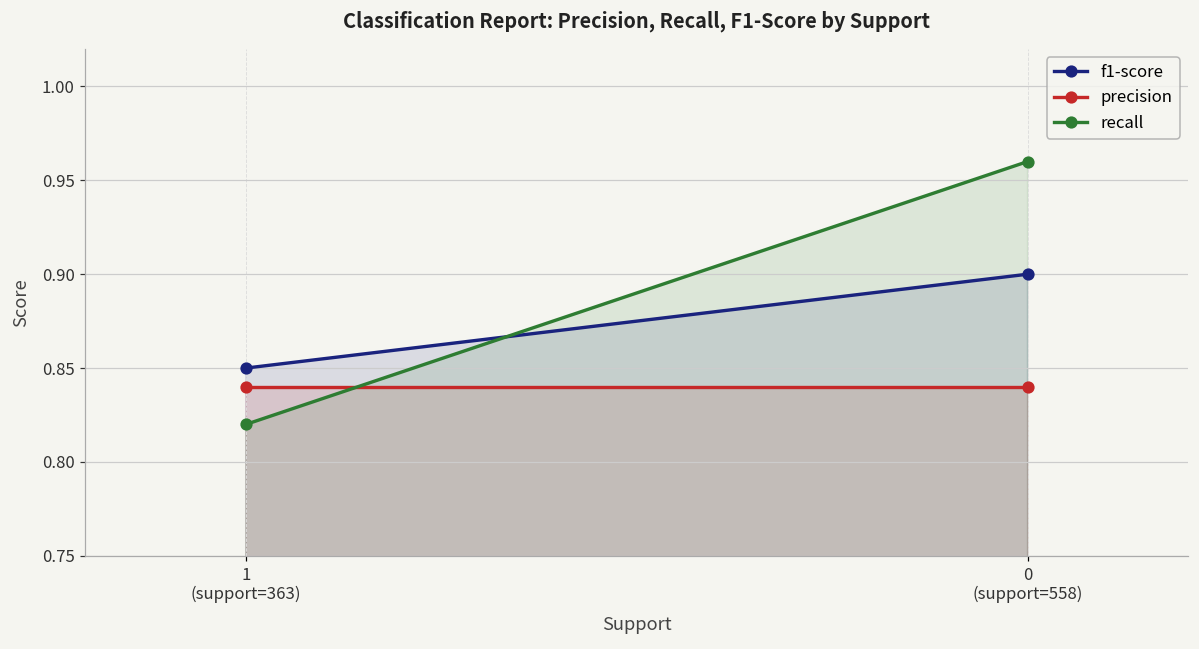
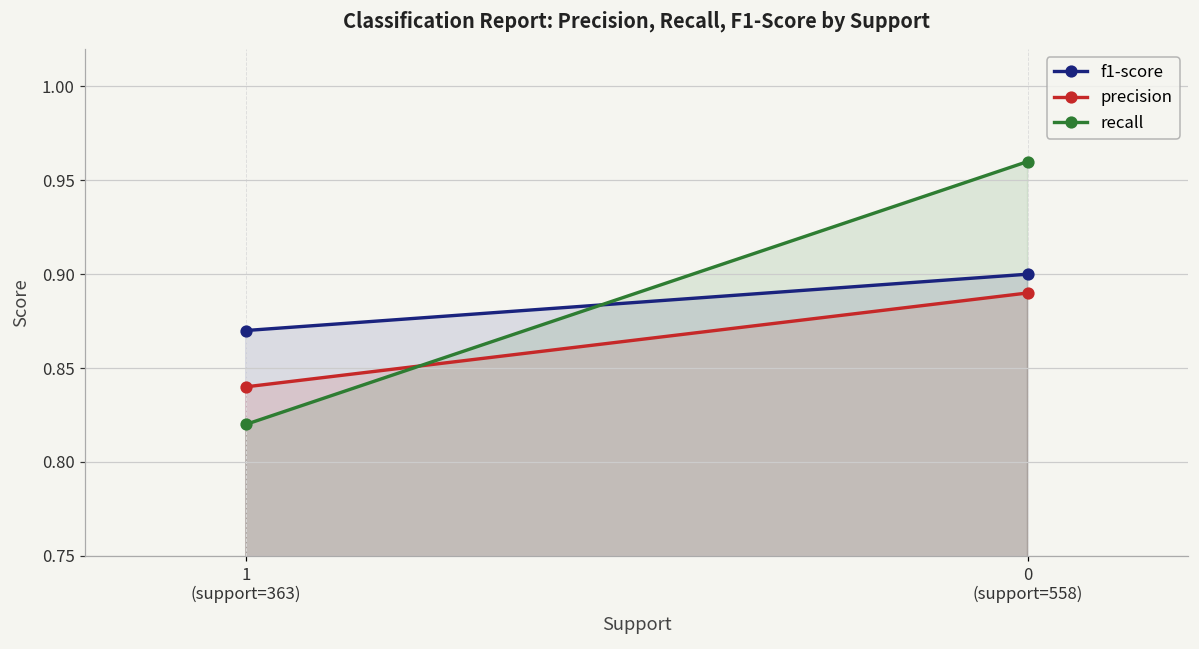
f1-score, 1 (support=363): 0.85 -> 0.87
precision, 0 (support=558): 0.84 -> 0.89
